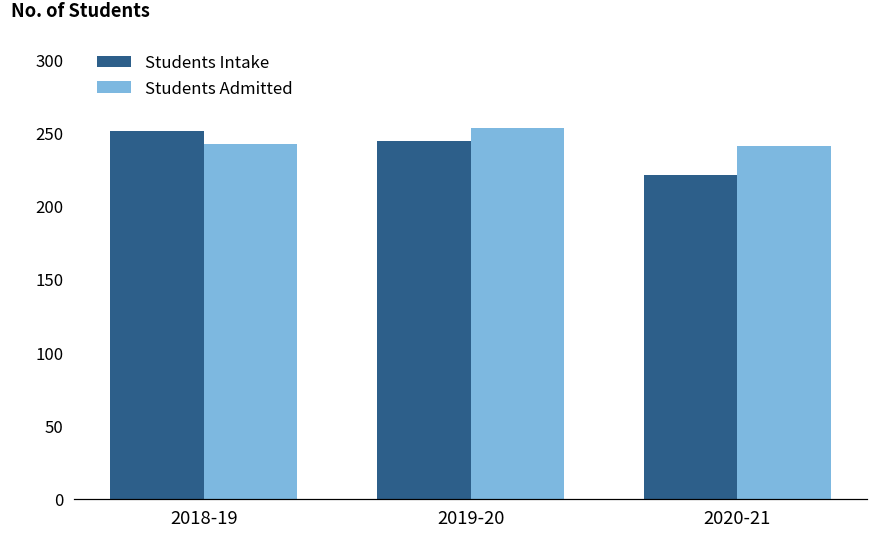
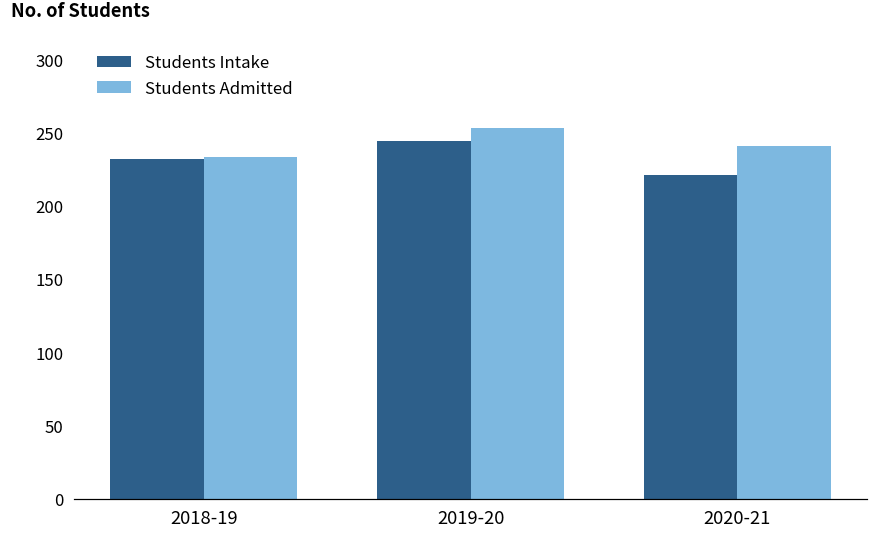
Students Intake, 2018-19: 251 -> 232
Students Admitted, 2018-19: 242 -> 233
